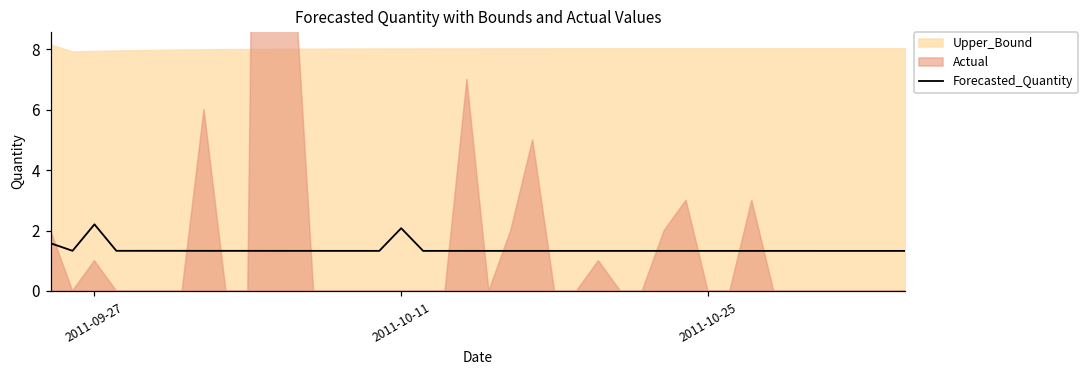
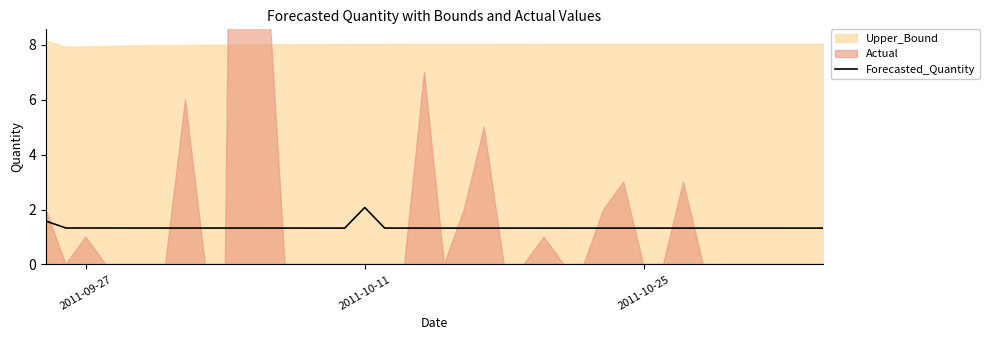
Forecasted_Quantity, 2011-09-27: 2.2 -> 1.3
